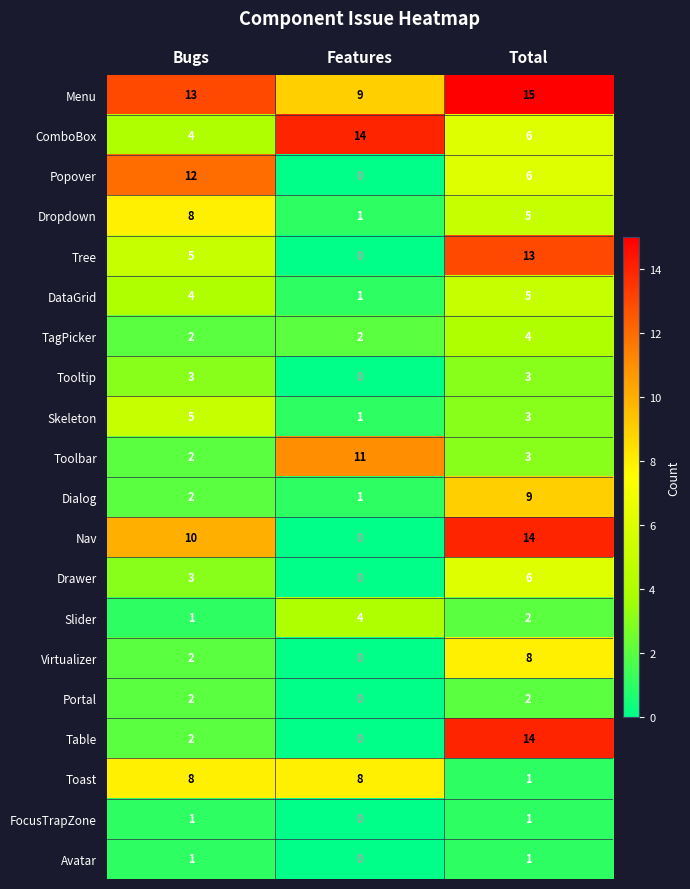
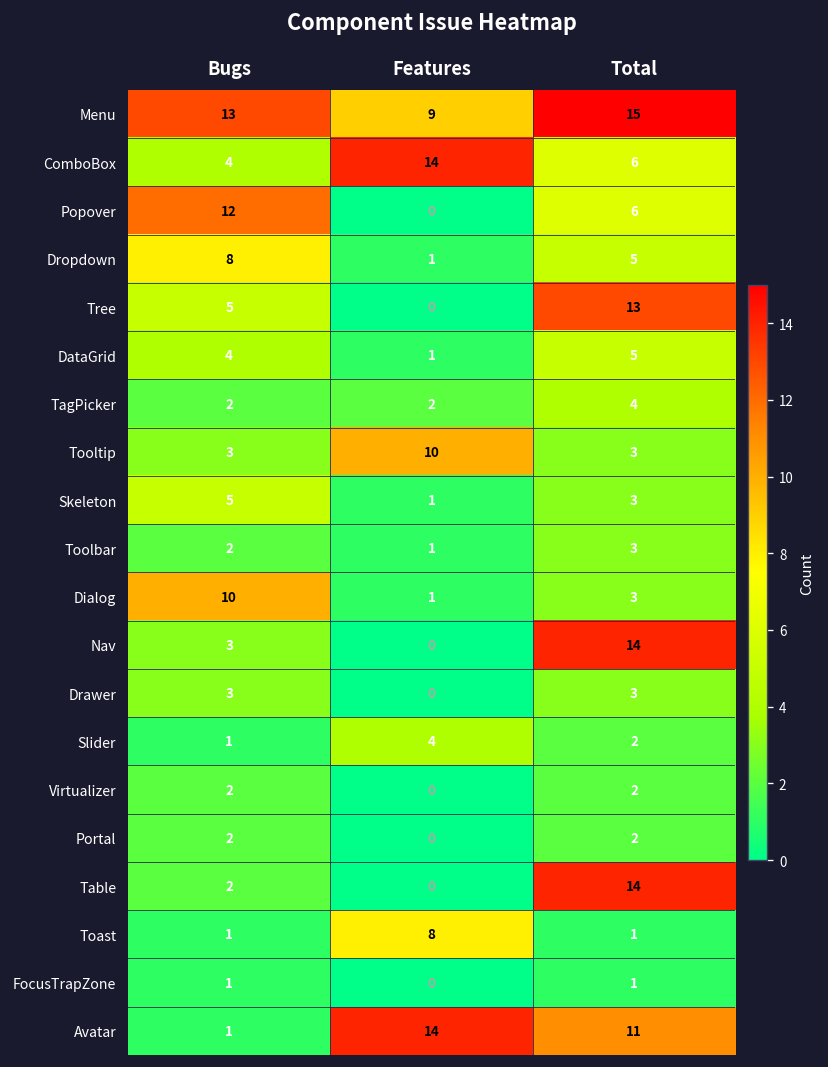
Tooltip, Features: 0 -> 10
Toolbar, Features: 11 -> 1
Dialog, Bugs: 2 -> 10
Dialog, Total: 9 -> 3
Nav, Bugs: 10 -> 3
Drawer, Total: 6 -> 3
Virtualizer, Total: 8 -> 2
Toast, Bugs: 8 -> 1
Avatar, Features: 0 -> 14
Avatar, Total: 1 -> 11
